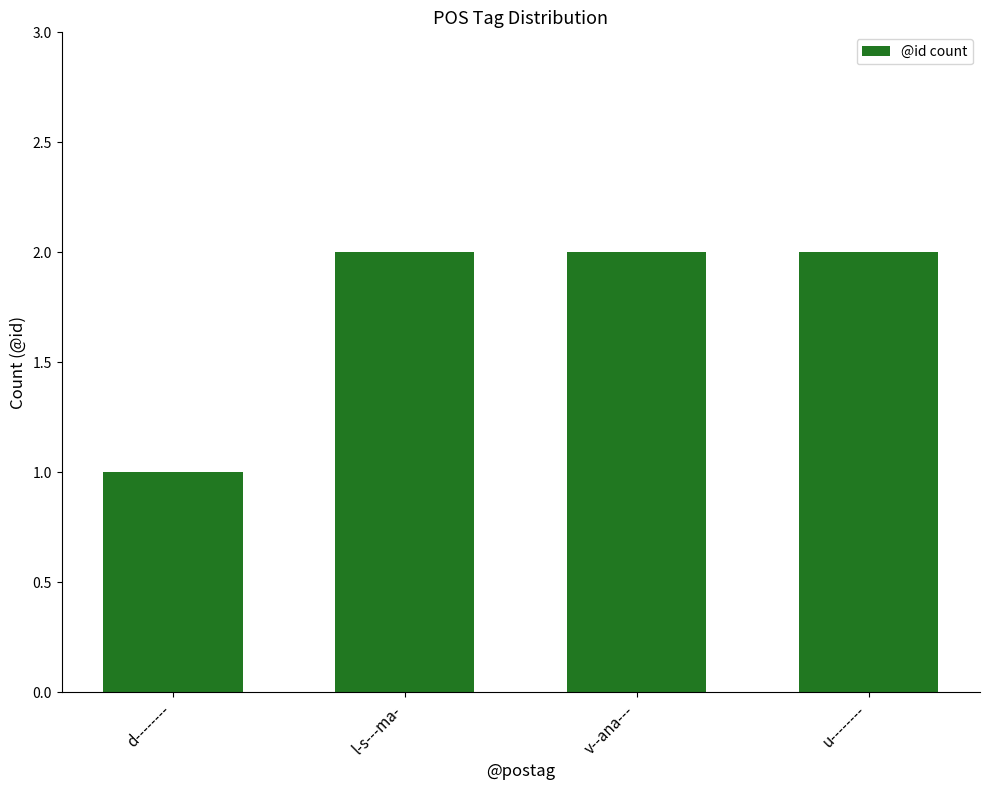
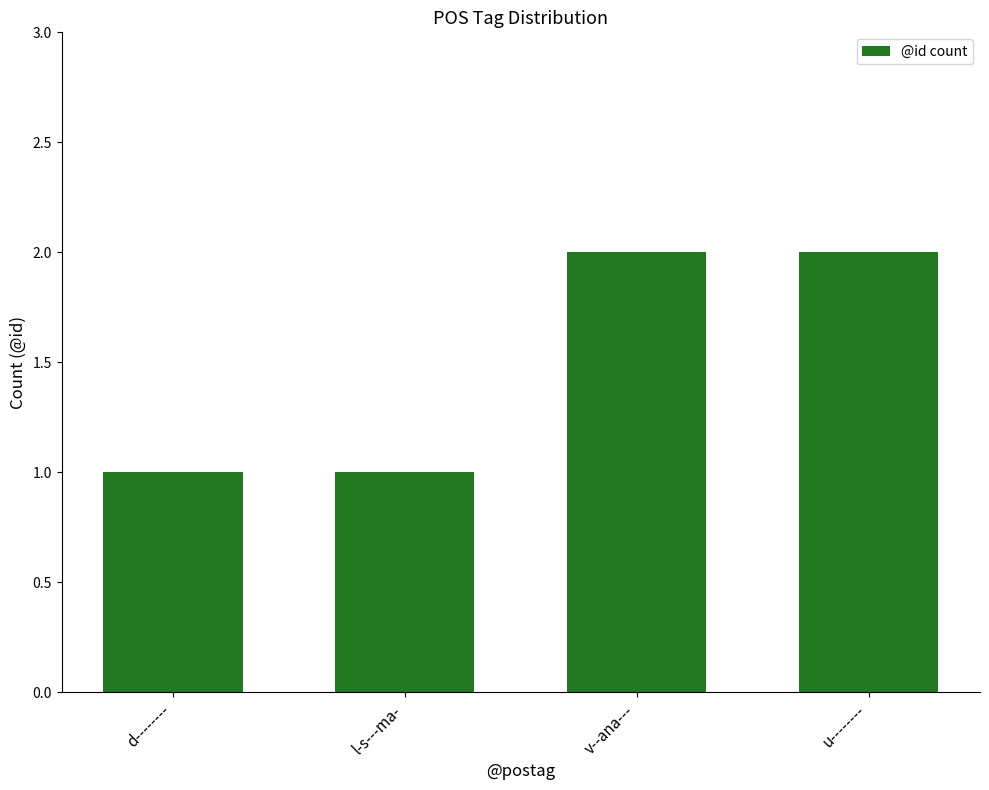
l-s---ma-: 2 -> 1
